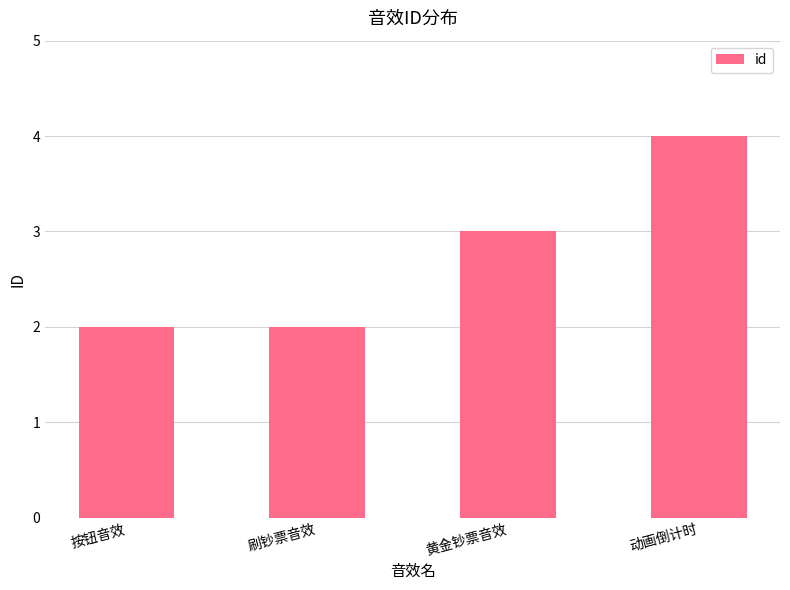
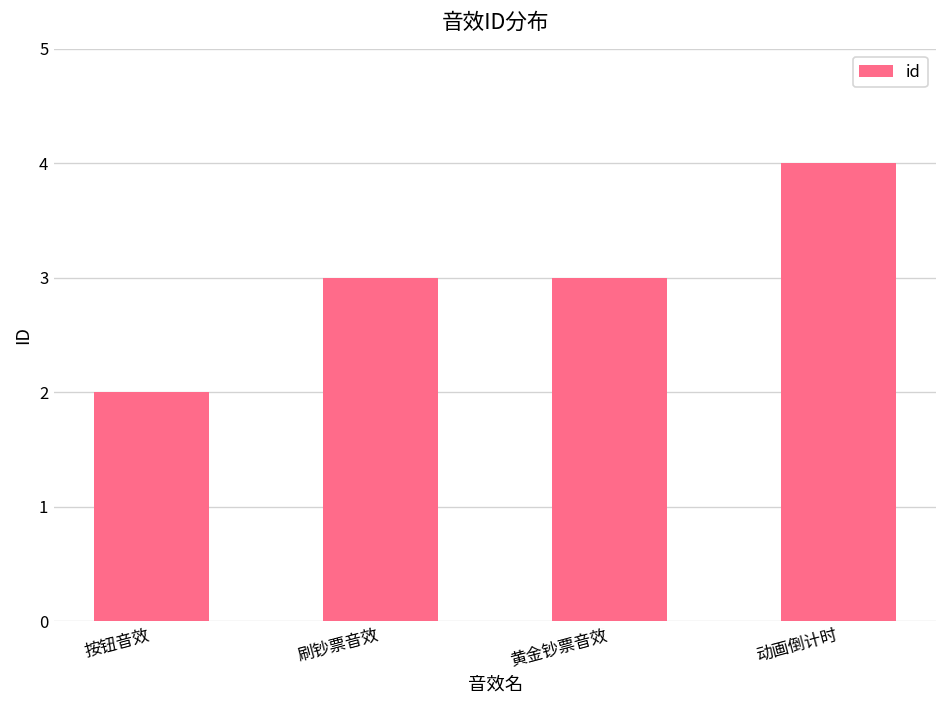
刷钞票音效: 2 -> 3
